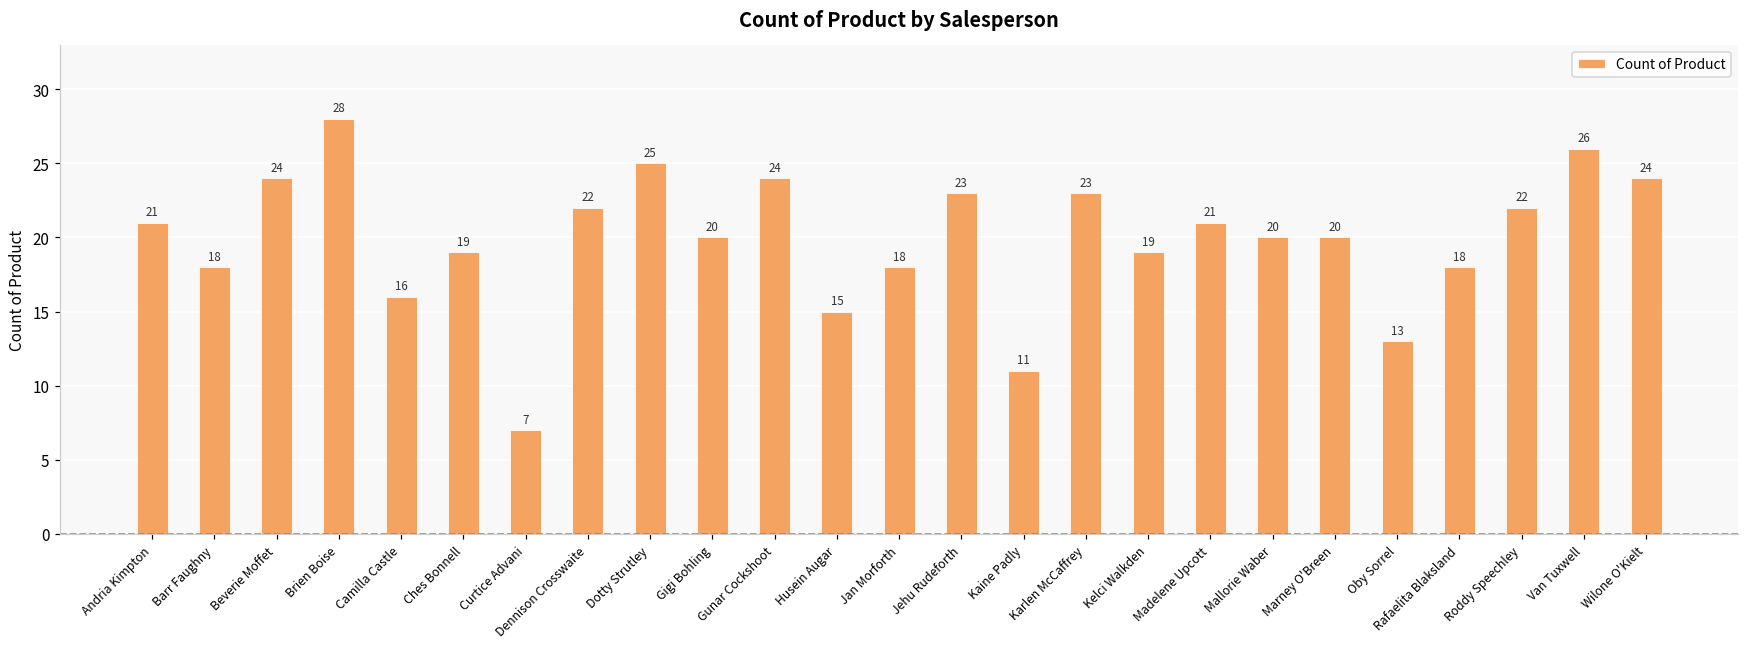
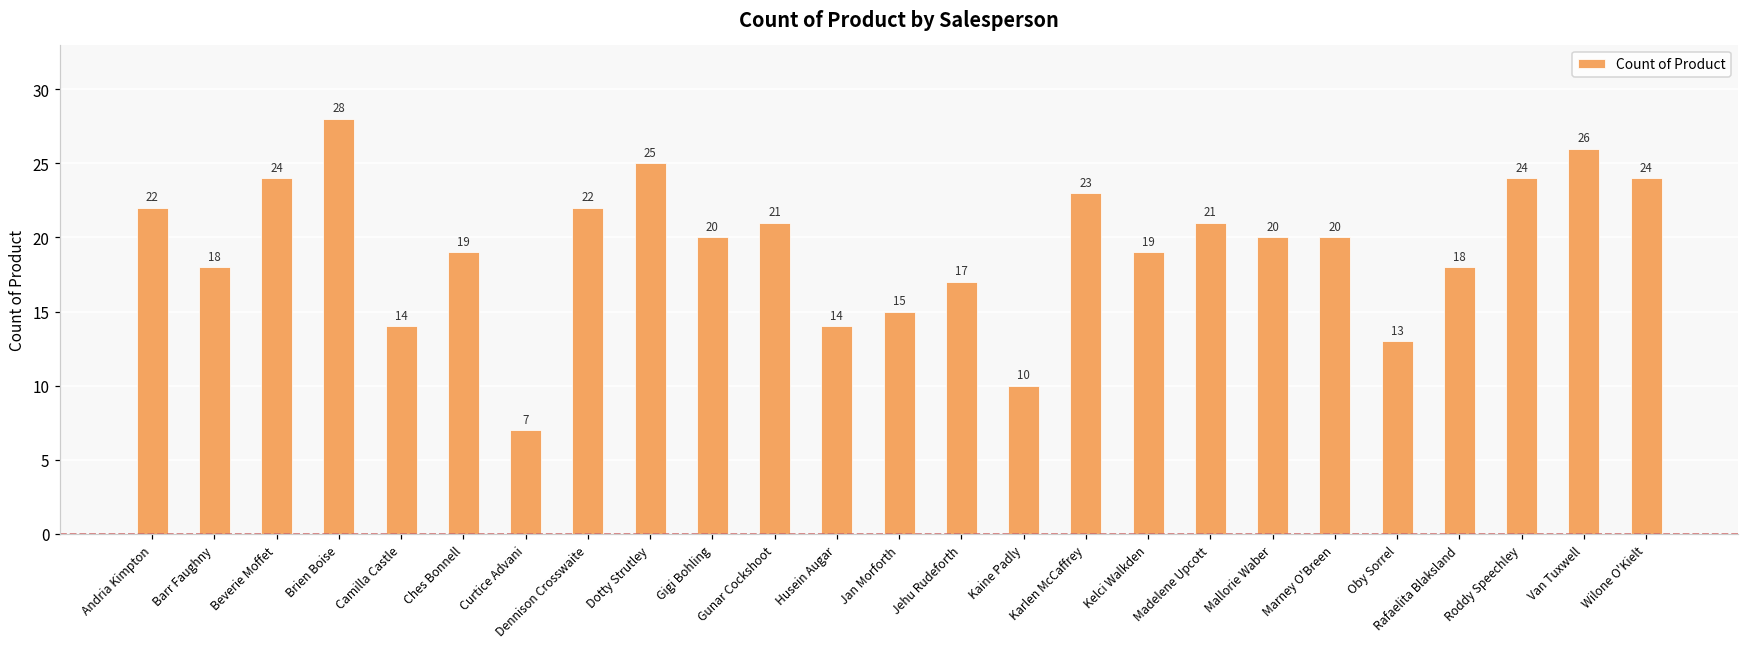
Andria Kimpton: 21 -> 22
Camilla Castle: 16 -> 14
Gunar Cockshoot: 24 -> 21
Husein Augar: 15 -> 14
Jan Morforth: 18 -> 15
Jehu Rudeforth: 23 -> 17
Kaine Padly: 11 -> 10
Roddy Speechley: 22 -> 24
